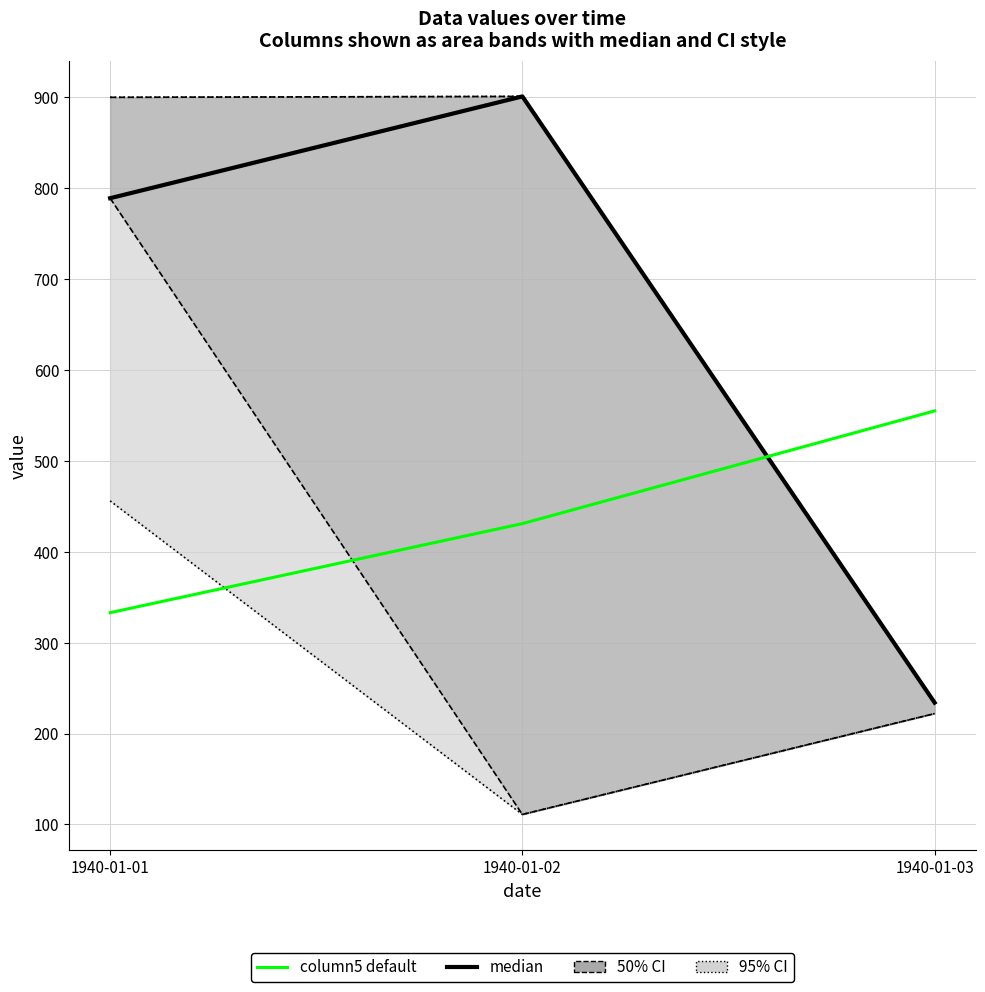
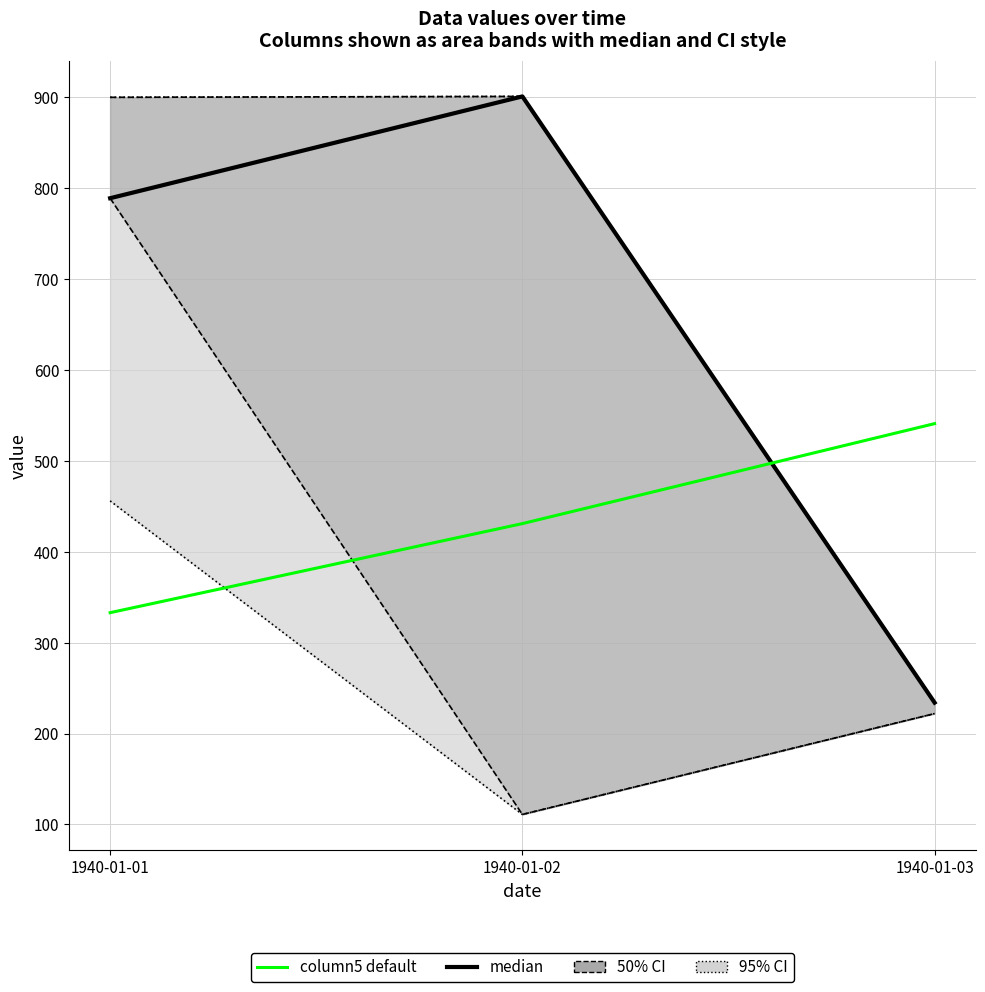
column5 default, 1940-01-03: 560 -> 540
